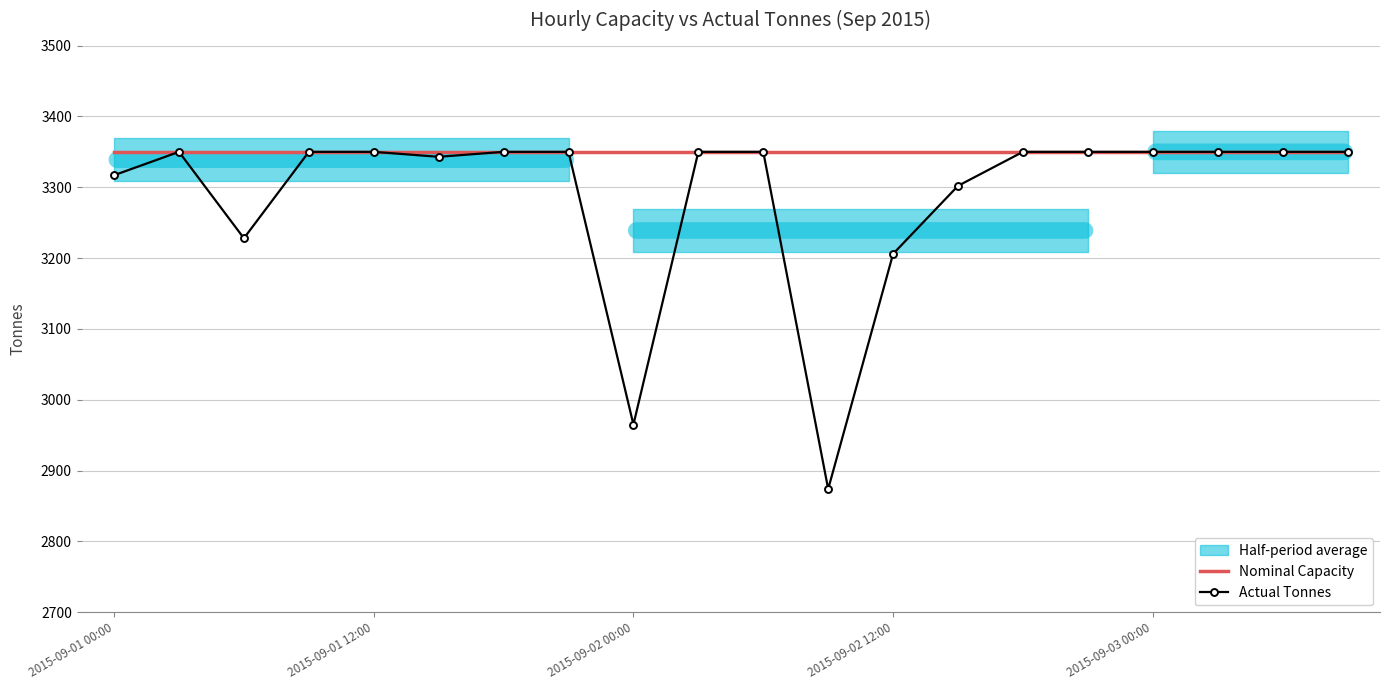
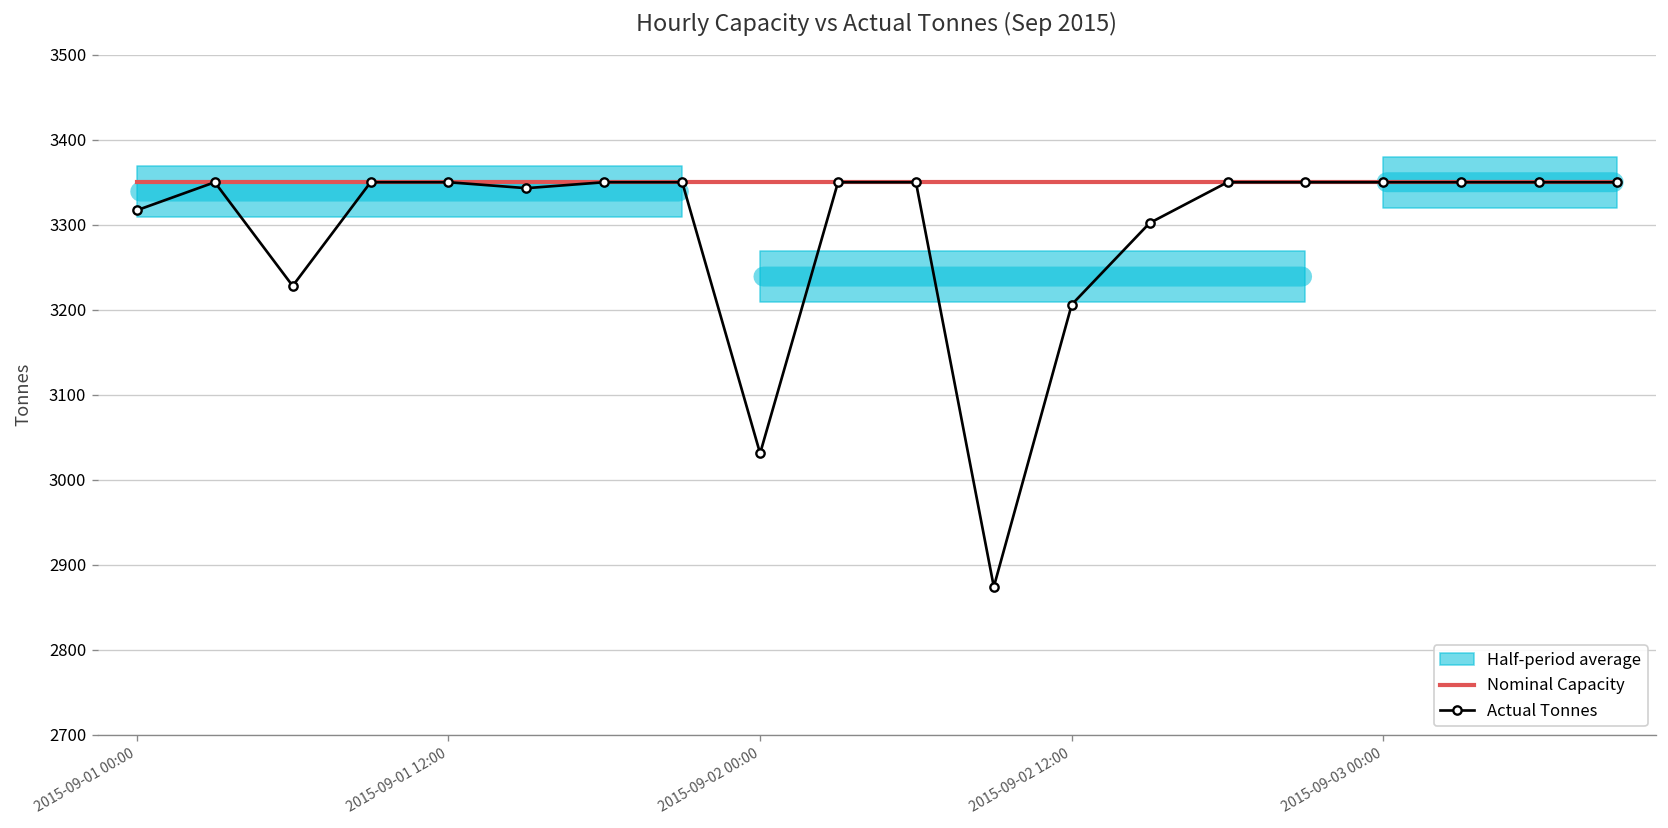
Actual Tonnes, 2015-09-02 00:00: 2970 -> 3030
